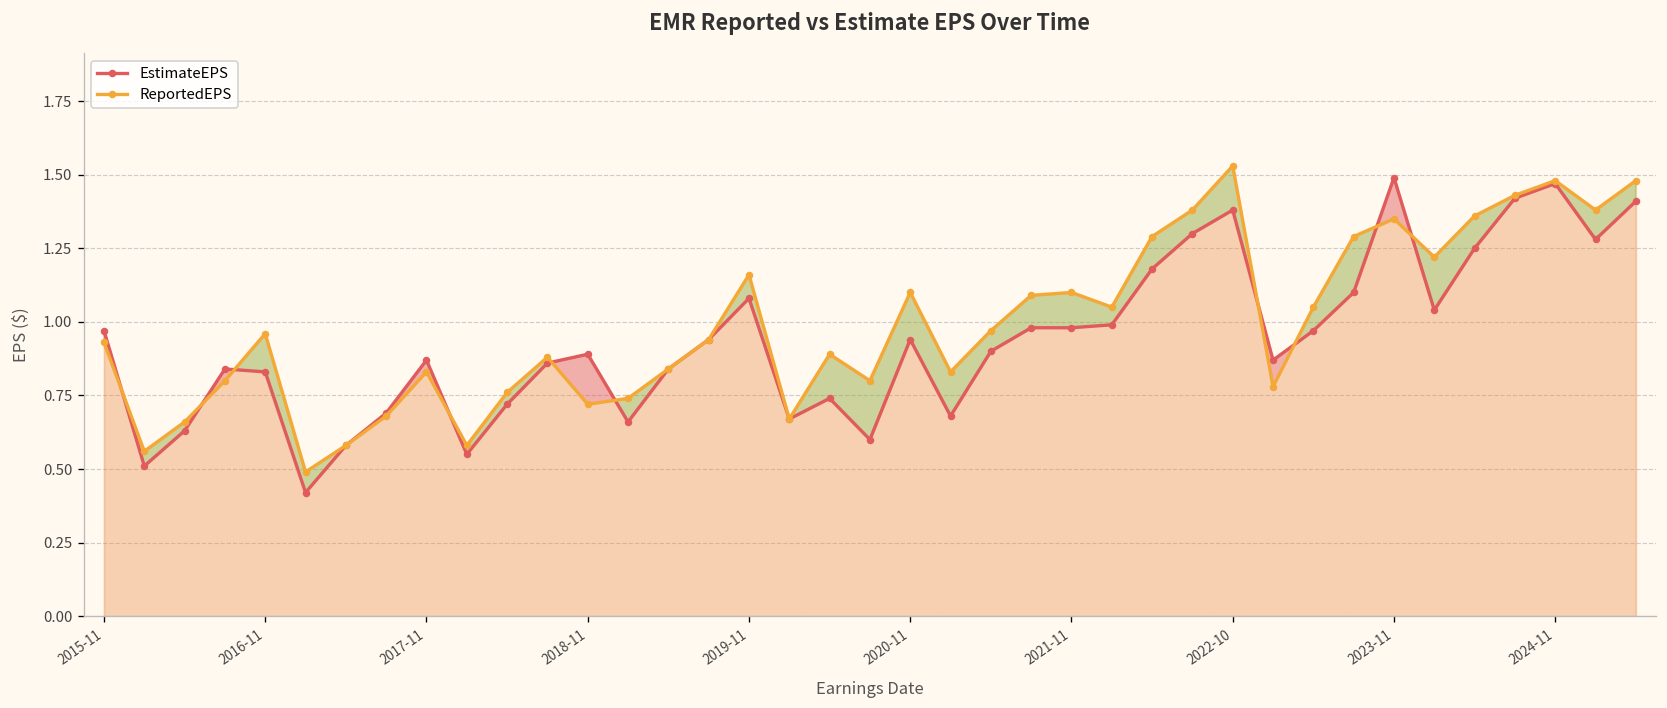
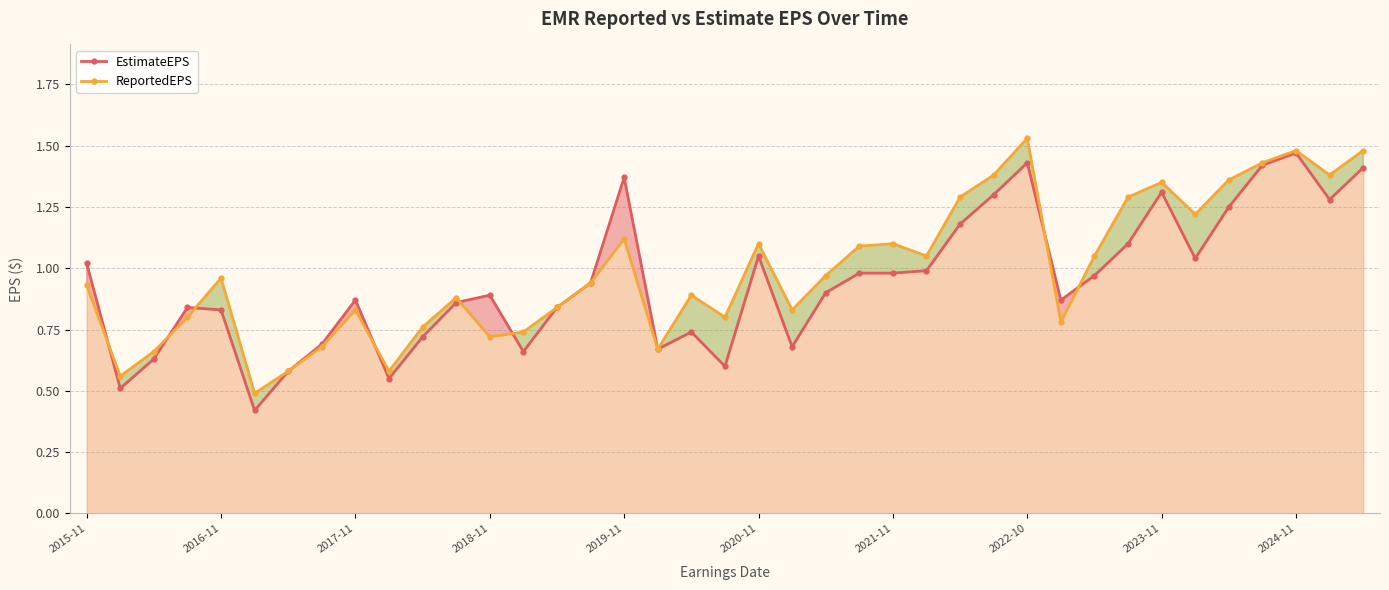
EstimateEPS, 2015-11: 0.97 -> 1.02
EstimateEPS, 2019-11: 1.08 -> 1.37
ReportedEPS, 2019-11: 1.16 -> 1.12
EstimateEPS, 2020-11: 0.94 -> 1.05
EstimateEPS, 2022-10: 1.38 -> 1.43
EstimateEPS, 2023-11: 1.49 -> 1.31
